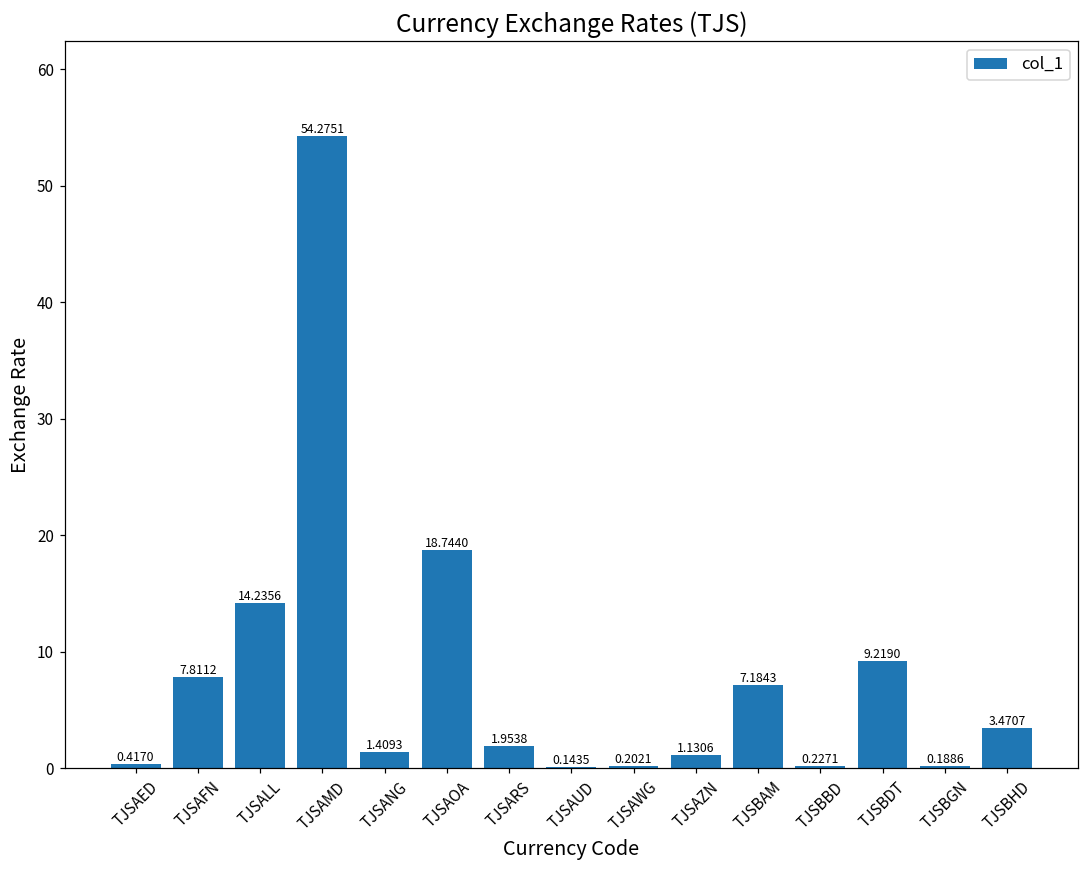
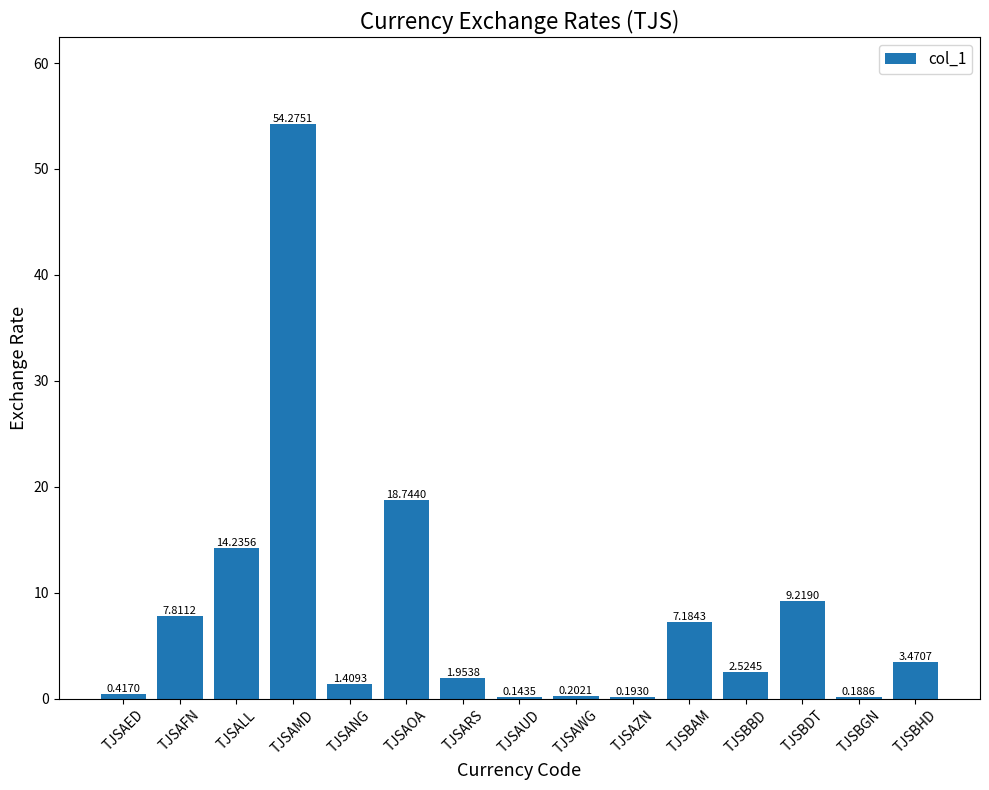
TJSAZN: 1.1306 -> 0.1930
TJSBBD: 0.2271 -> 2.5245
